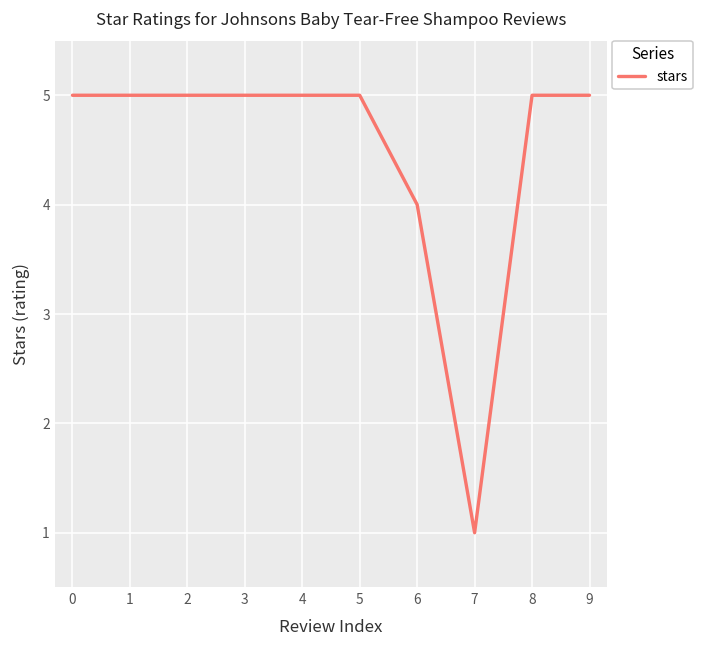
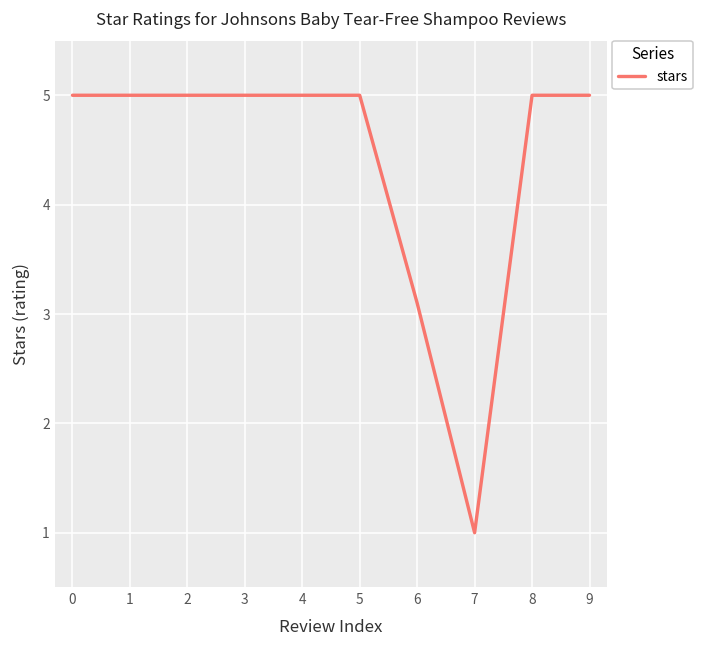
6: 4.0 -> 3.1
